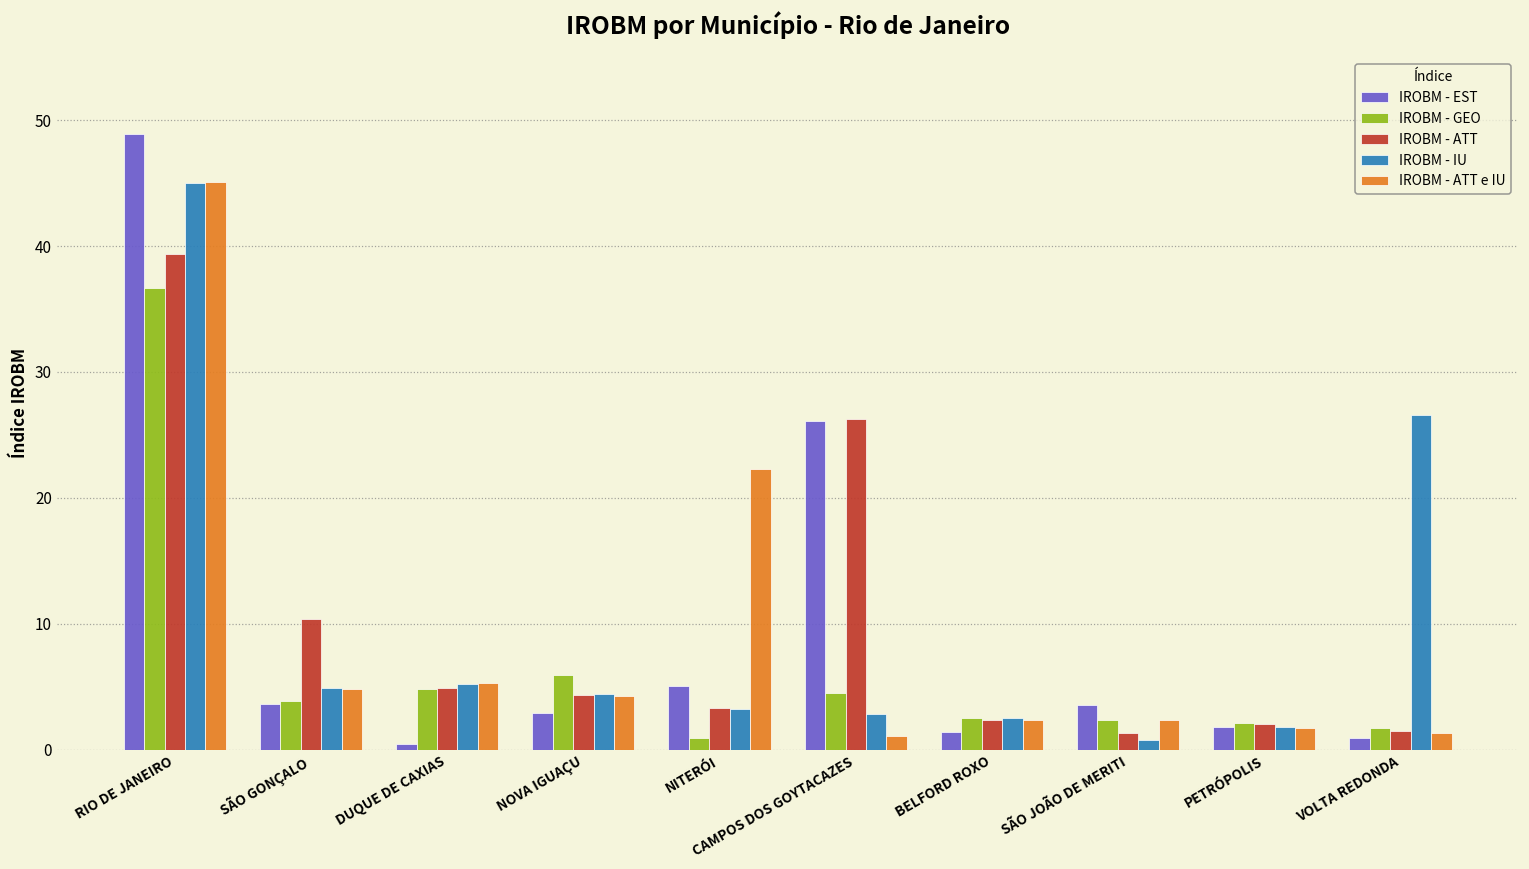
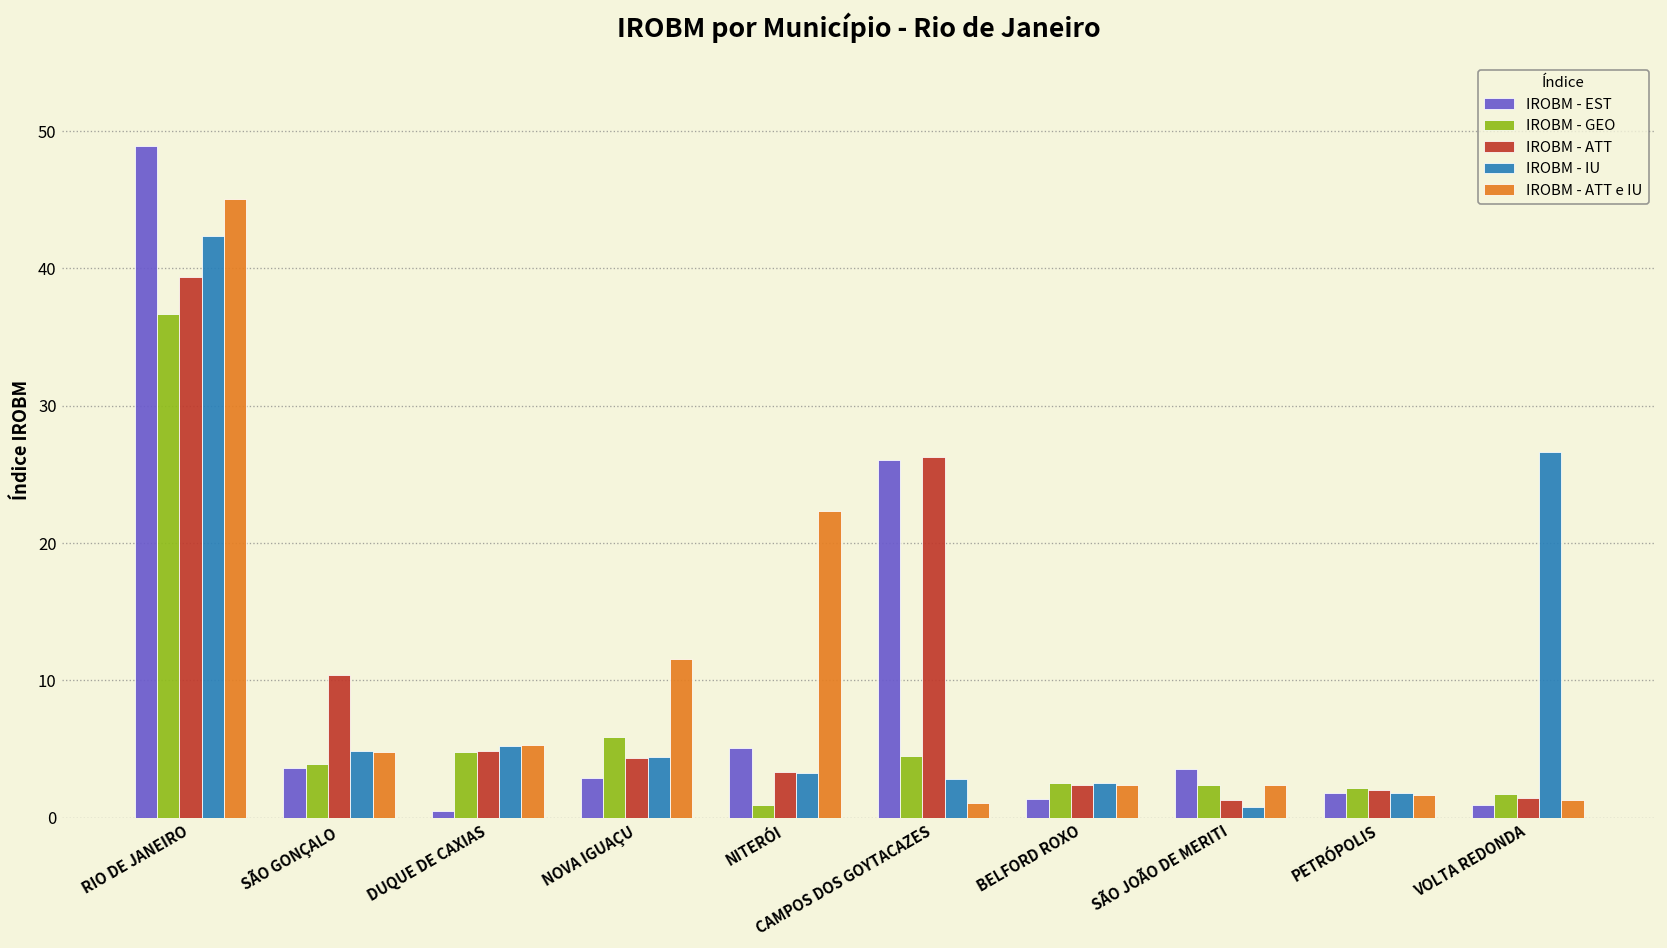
IROBM - IU, RIO DE JANEIRO: 45.0 -> 42.3
IROBM - ATT e IU, NOVA IGUAÇU: 4.3 -> 11.6
